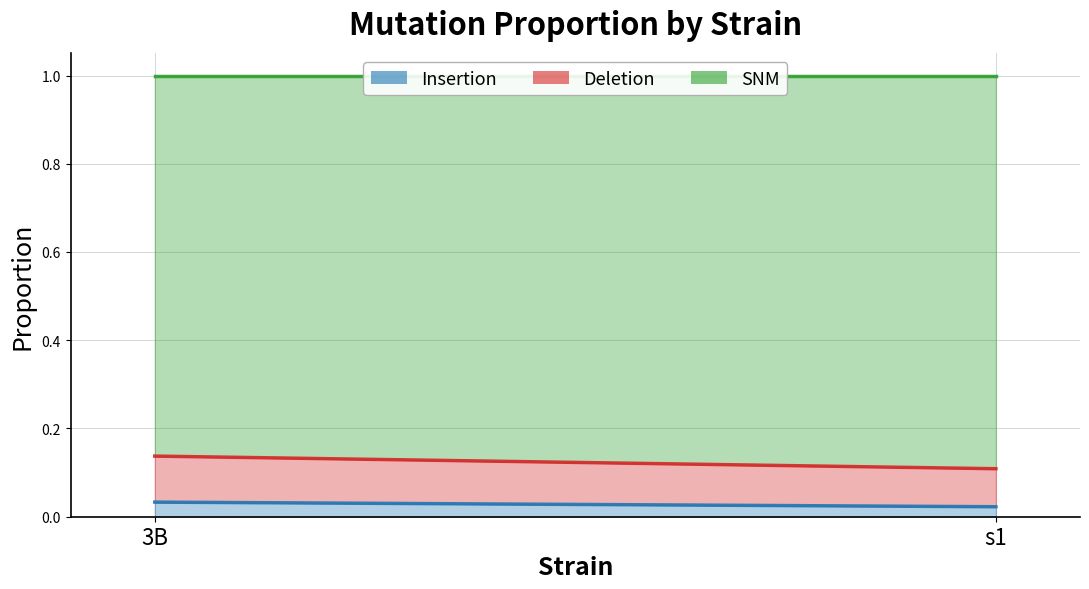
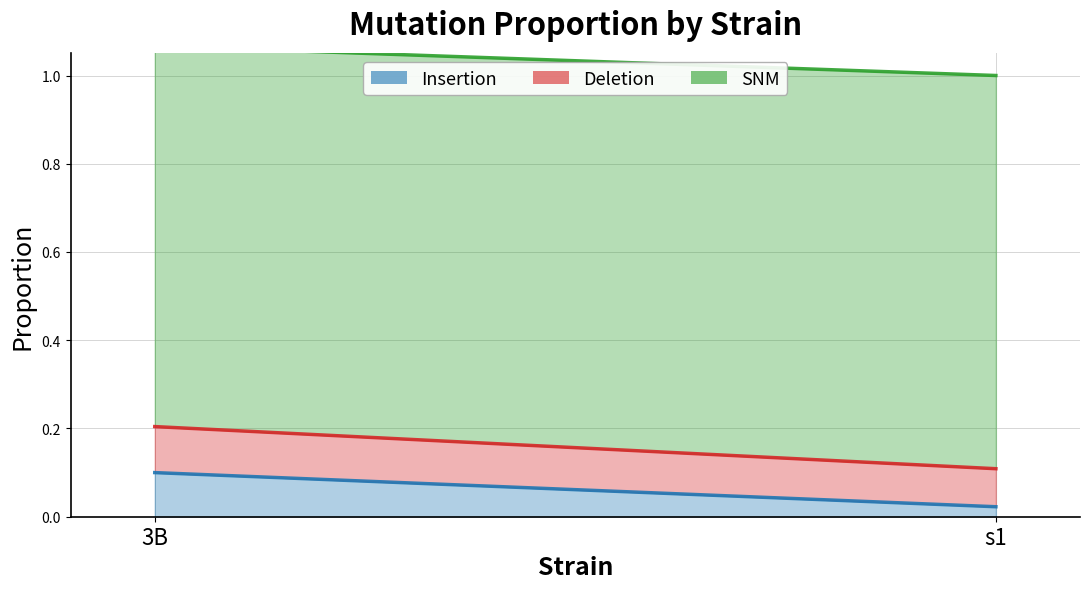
Insertion, 3B: 0.03 -> 0.10
